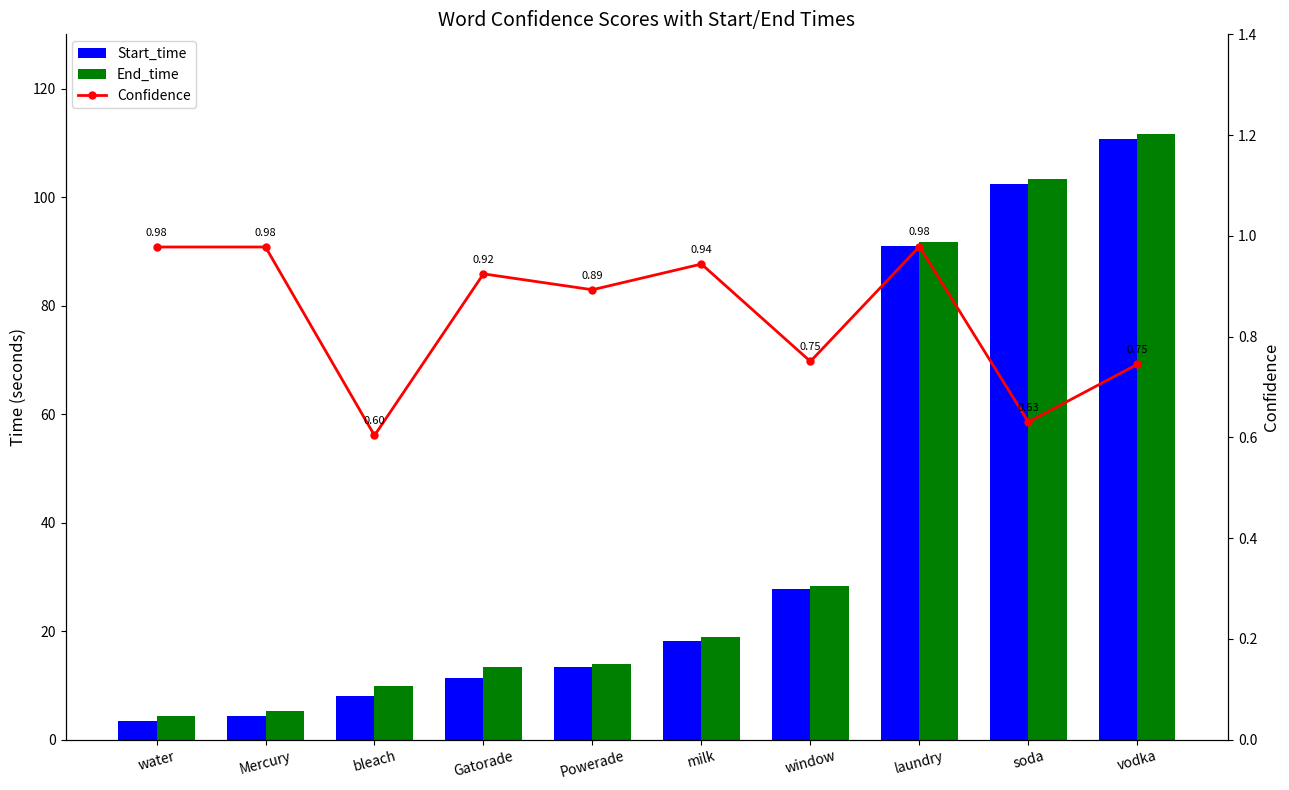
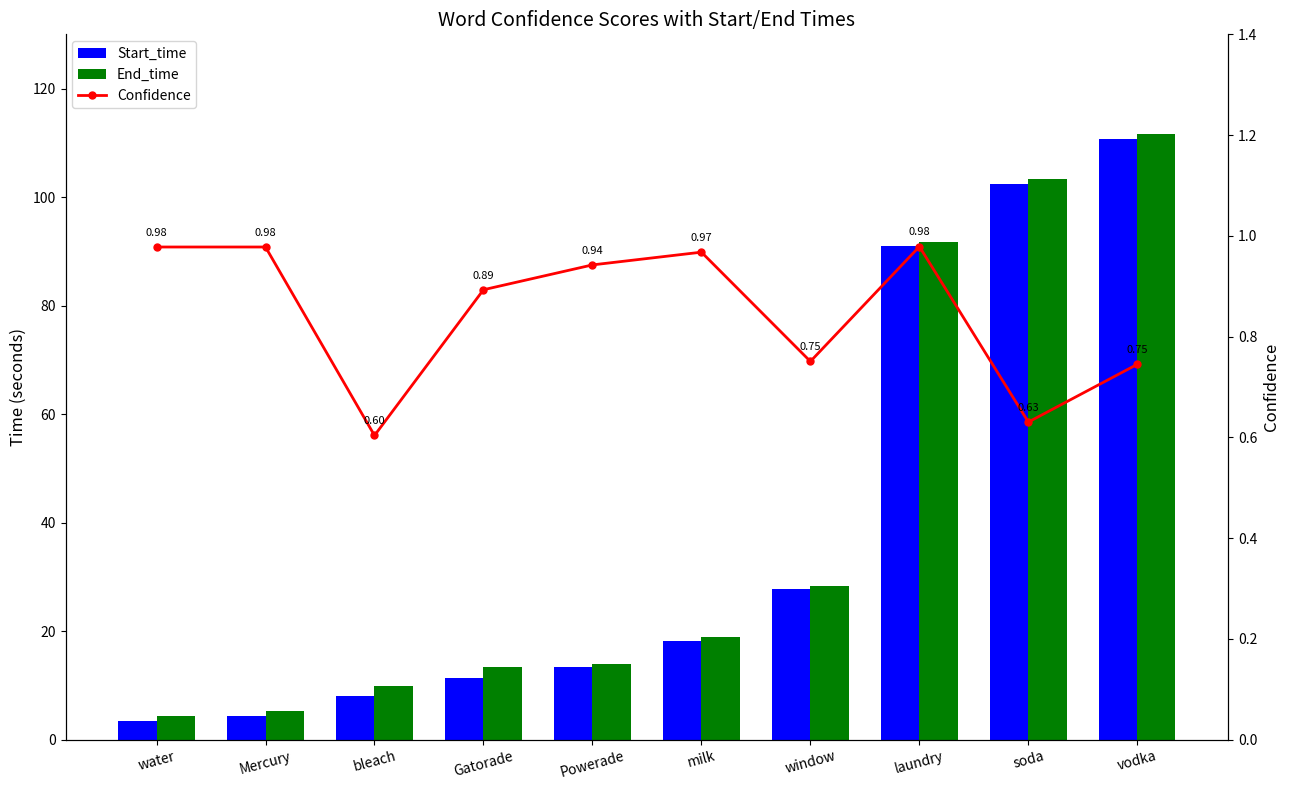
Confidence, Gatorade: 0.92 -> 0.89
Confidence, Powerade: 0.89 -> 0.94
Confidence, milk: 0.94 -> 0.97
